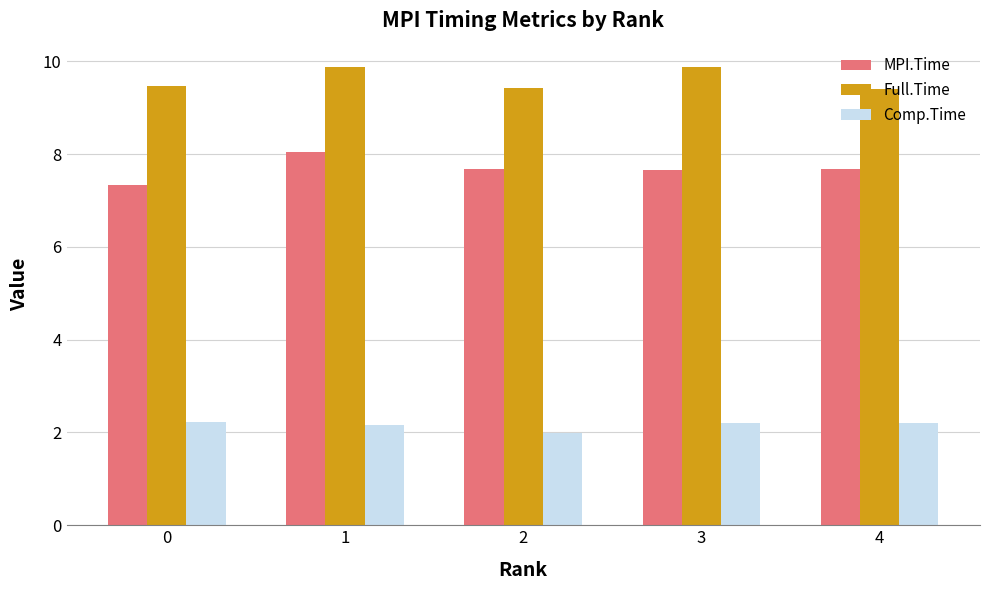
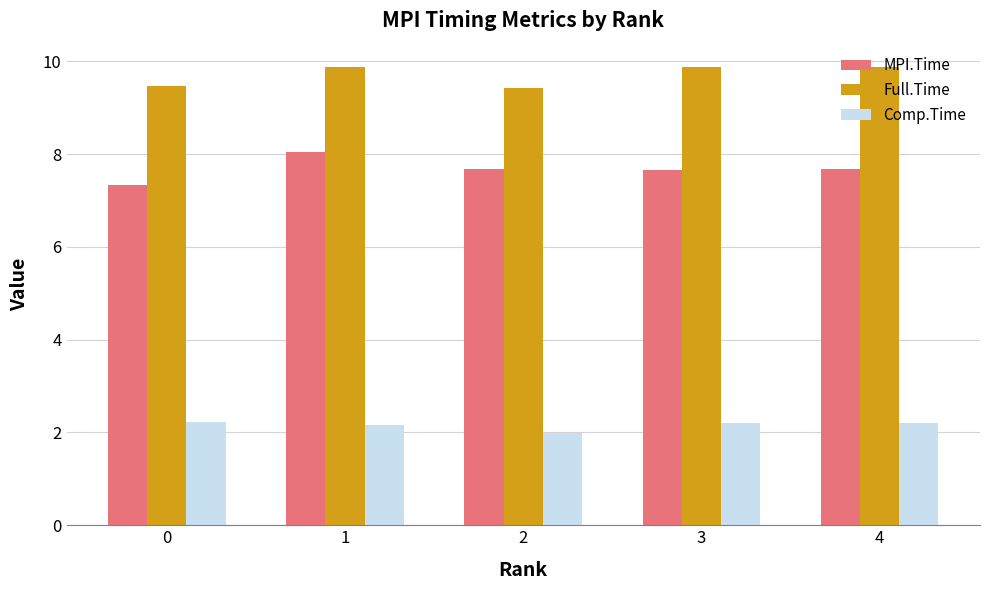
Full.Time, 4: 9.4 -> 9.9
